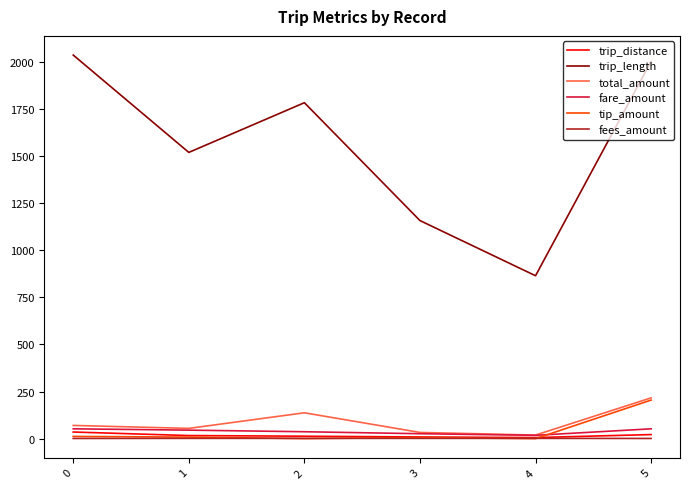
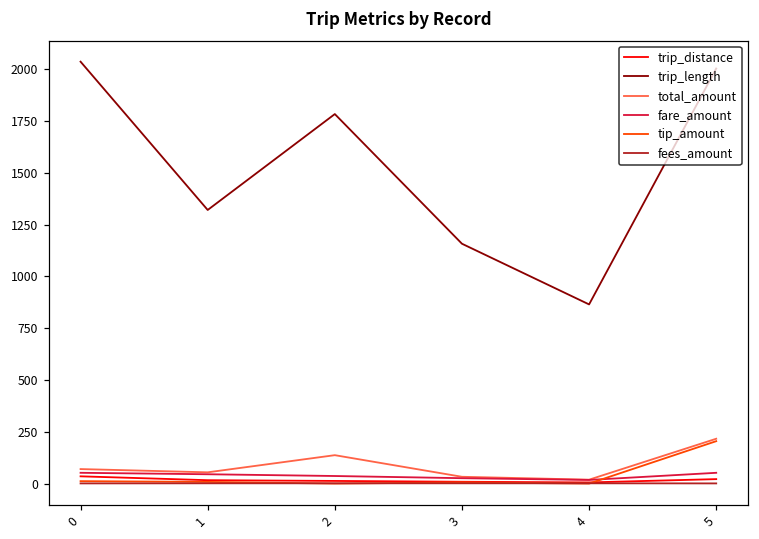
trip_length, 1: 1520 -> 1320
